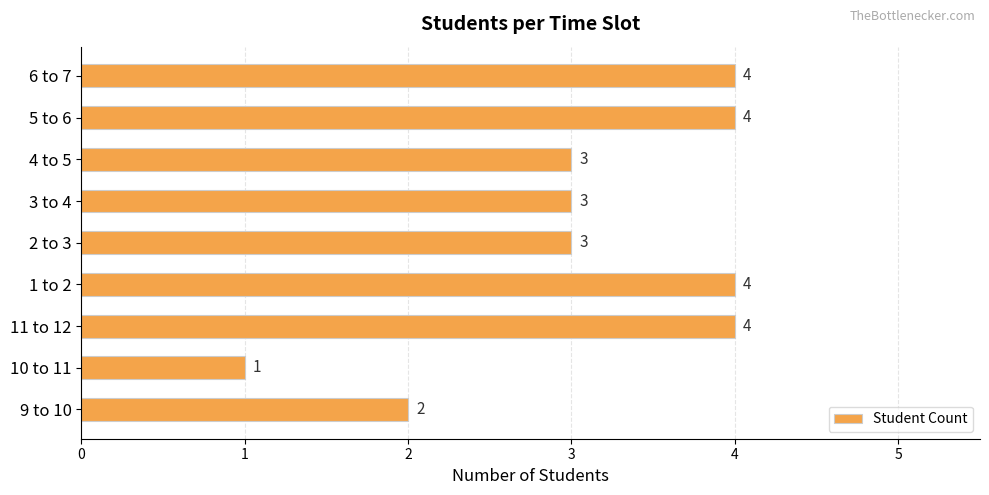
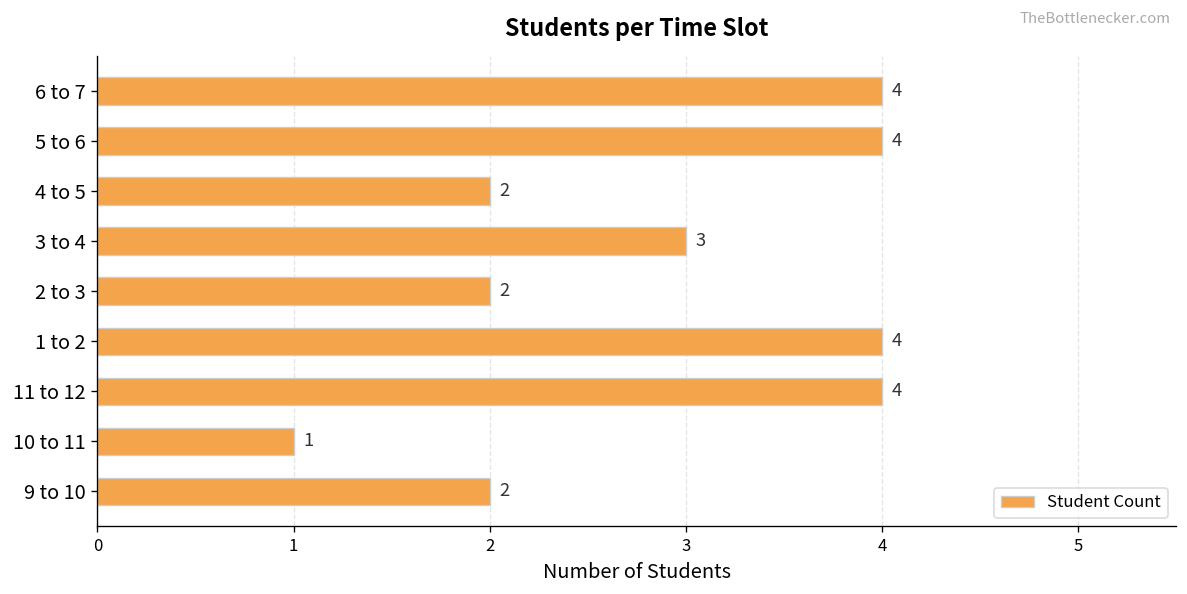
4 to 5: 3 -> 2
2 to 3: 3 -> 2
